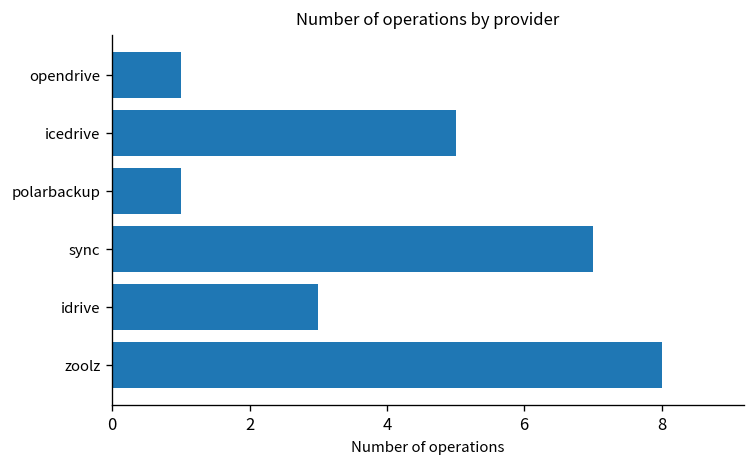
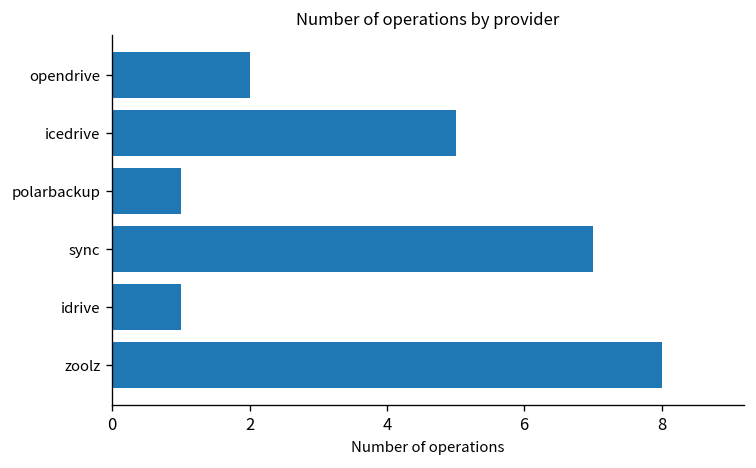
opendrive: 1 -> 2
idrive: 3 -> 1
